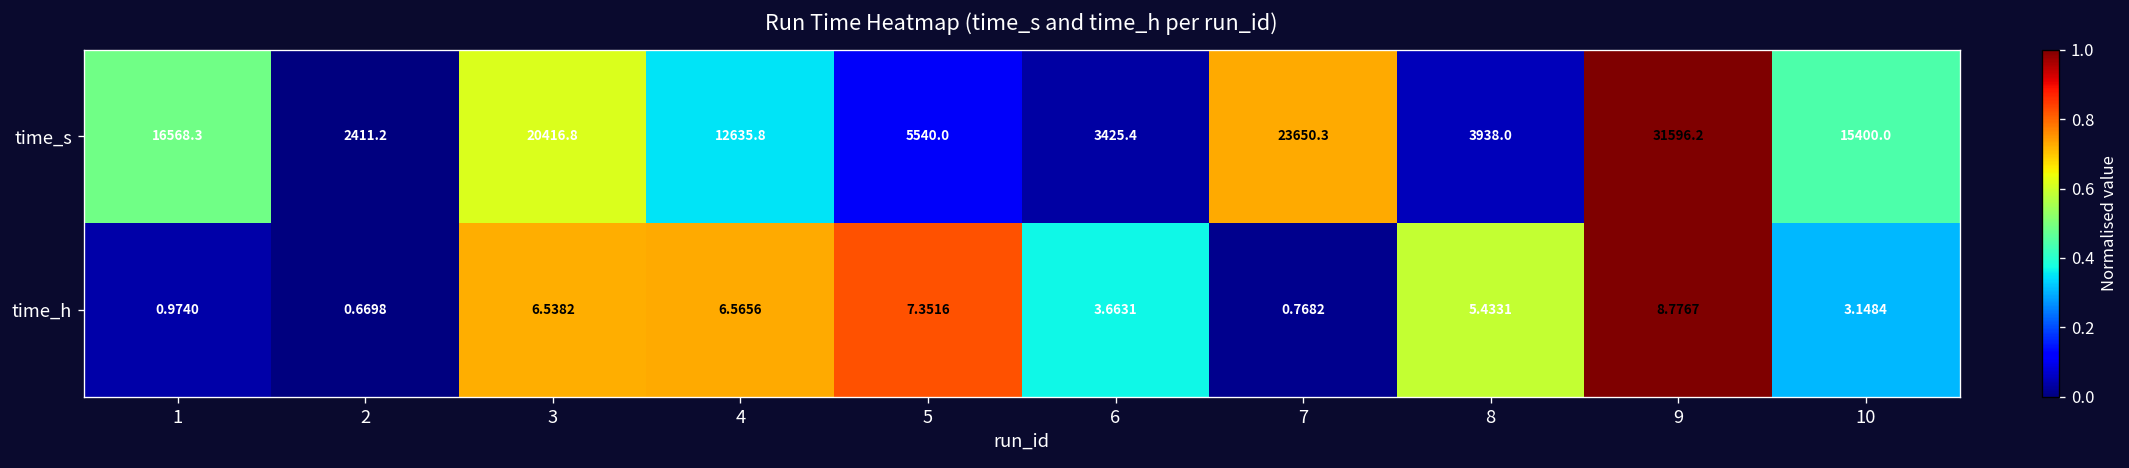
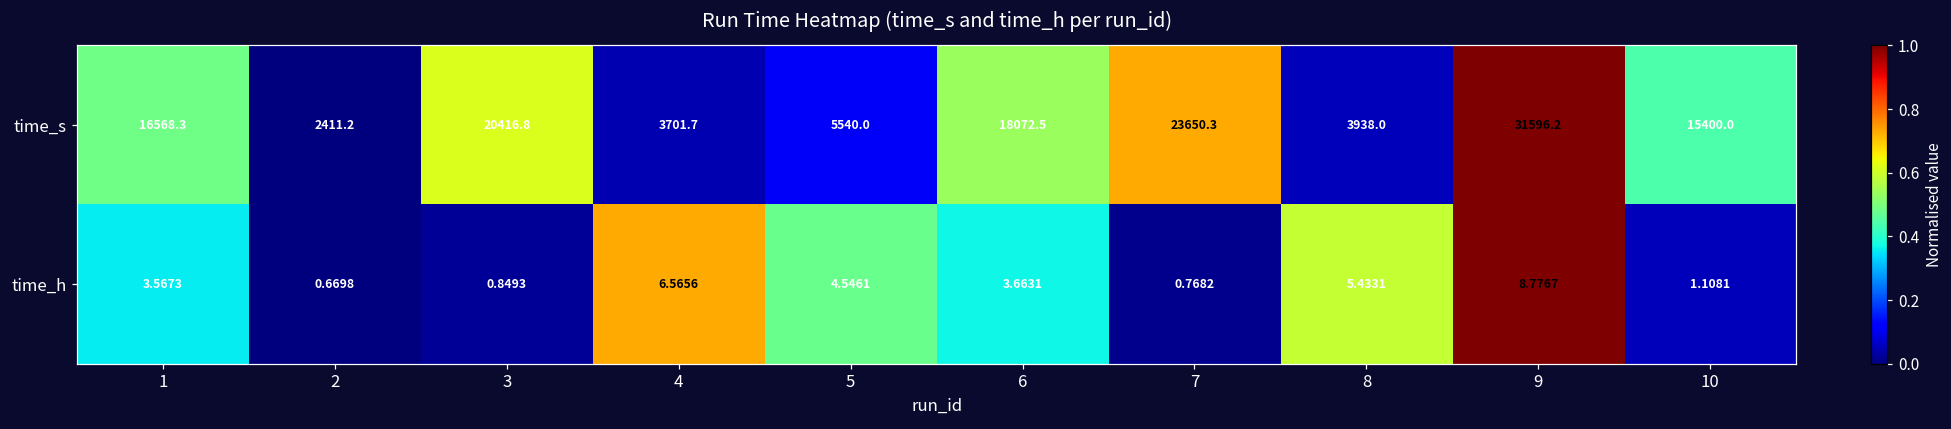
time_s, 4: 12635.8 -> 3701.7
time_s, 6: 3425.4 -> 18072.5
time_h, 1: 0.9740 -> 3.5673
time_h, 3: 6.5382 -> 0.8493
time_h, 5: 7.3516 -> 4.5461
time_h, 10: 3.1484 -> 1.1081
